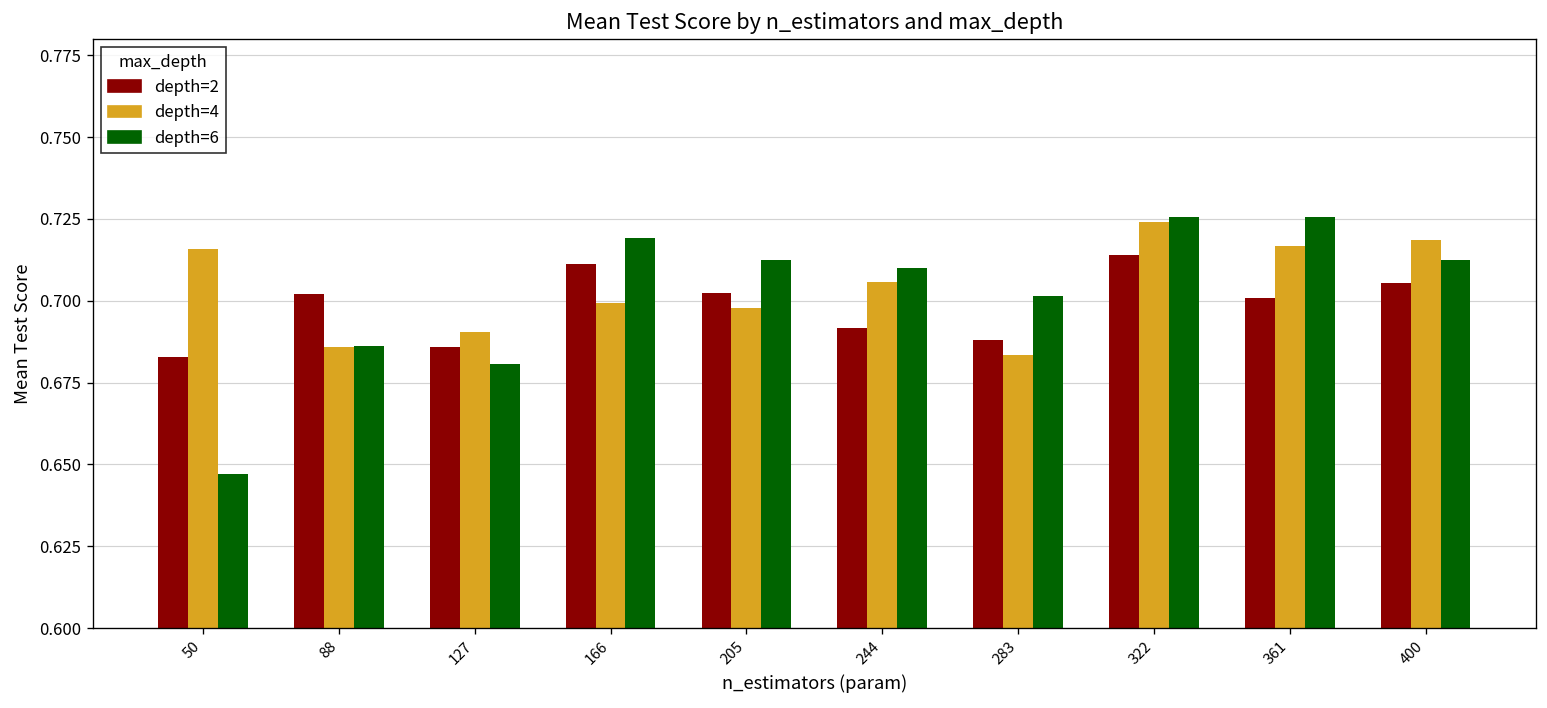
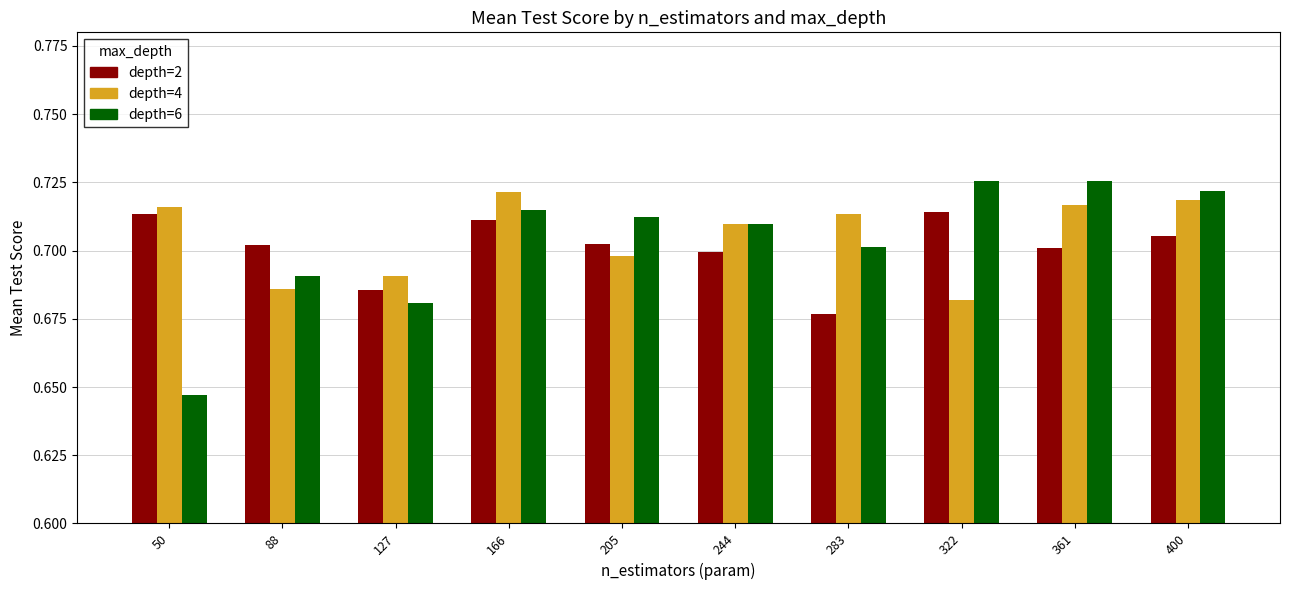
depth=2, 50: 0.683 -> 0.713
depth=6, 88: 0.686 -> 0.691
depth=4, 166: 0.699 -> 0.721
depth=6, 166: 0.719 -> 0.715
depth=2, 244: 0.692 -> 0.699
depth=4, 244: 0.706 -> 0.710
depth=2, 283: 0.688 -> 0.677
depth=4, 283: 0.683 -> 0.713
depth=4, 322: 0.724 -> 0.682
depth=6, 400: 0.712 -> 0.722
